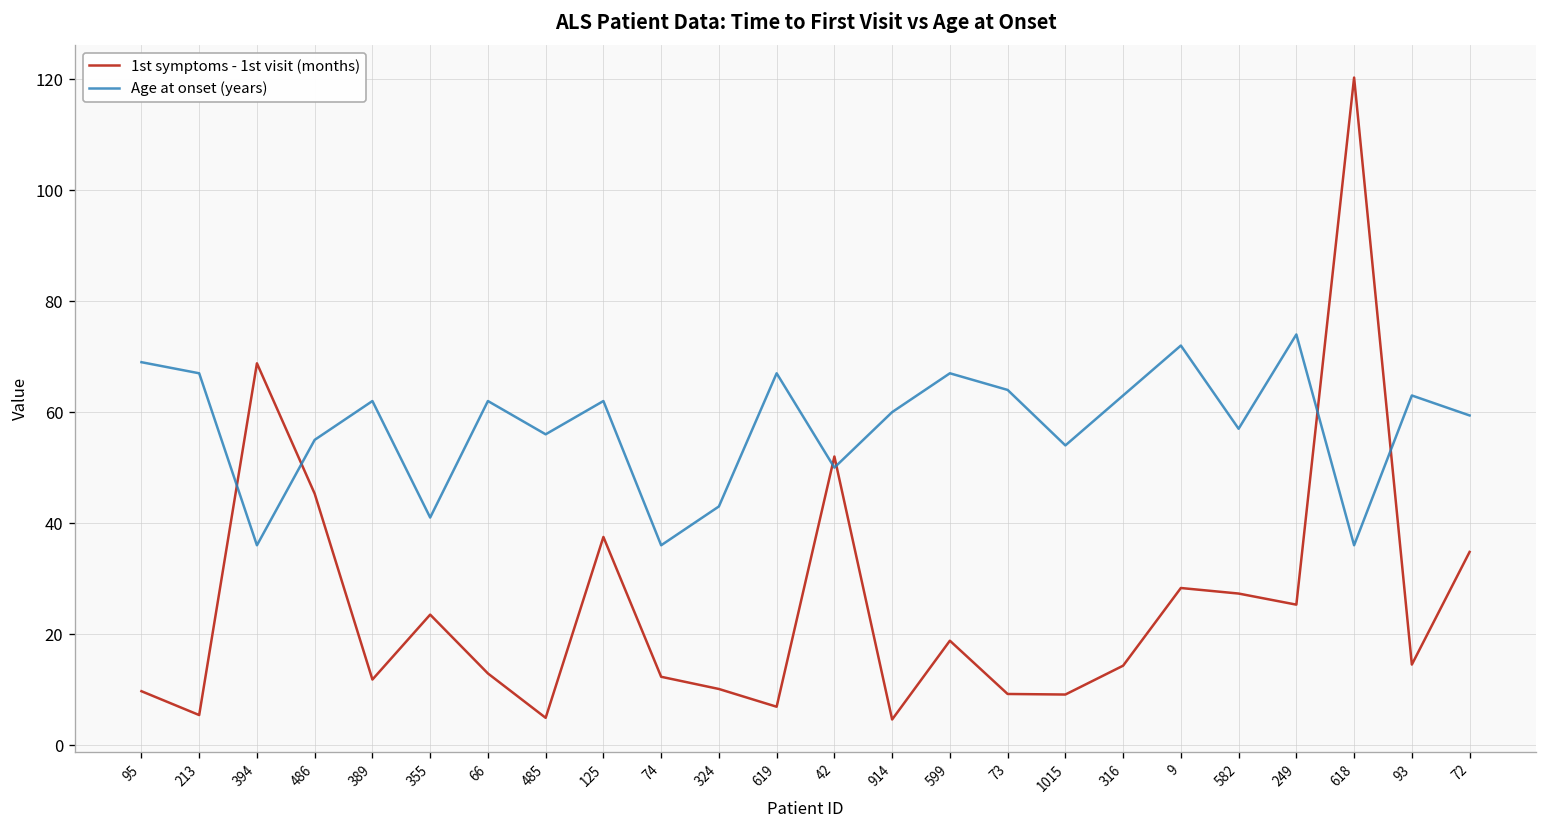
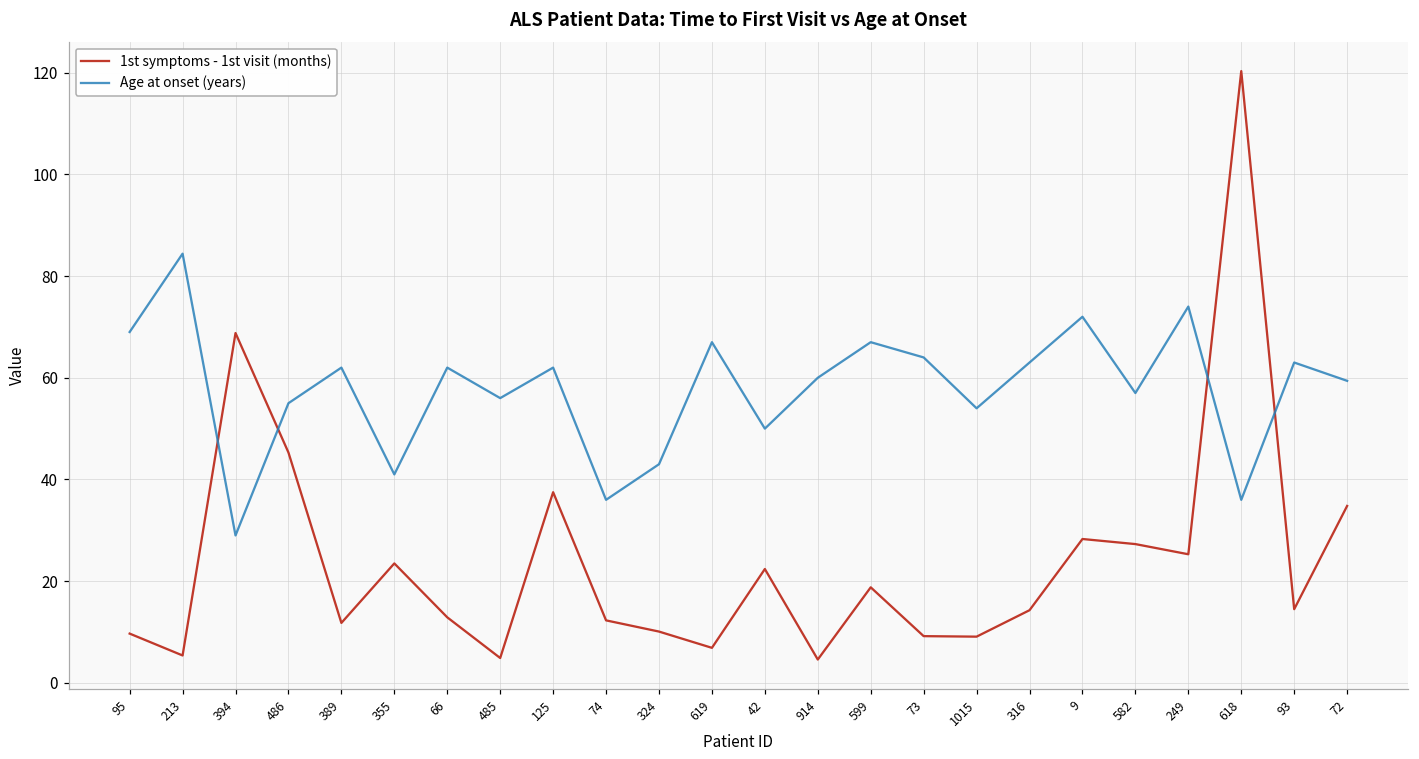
Age at onset (years), 213: 67 -> 84
Age at onset (years), 394: 36 -> 29
1st symptoms - 1st visit (months), 42: 52 -> 22
